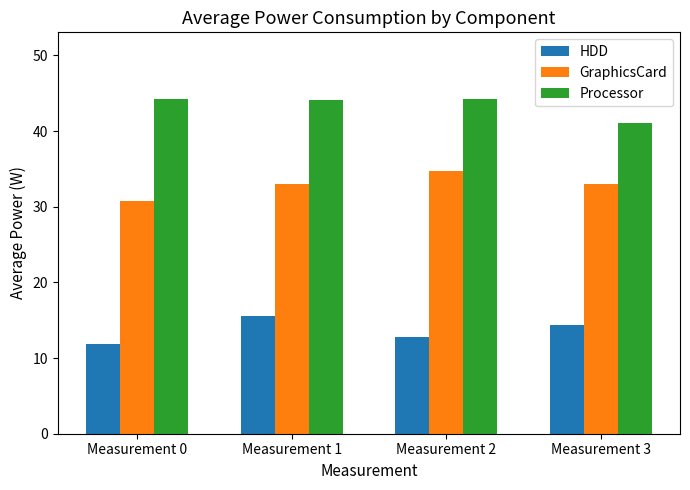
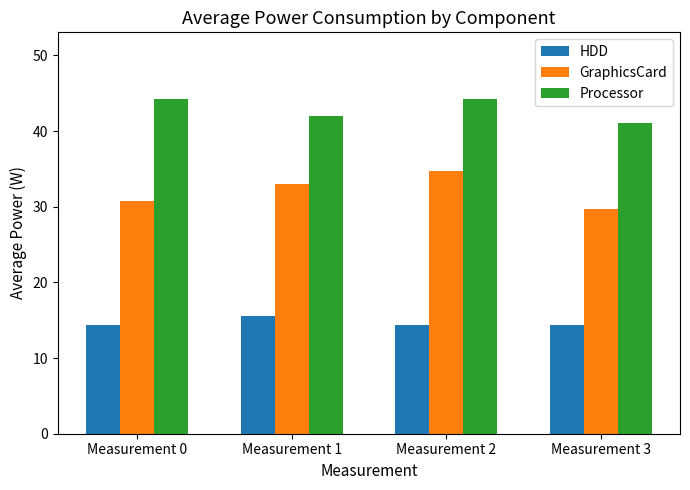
HDD, Measurement 0: 12 -> 14
Processor, Measurement 1: 44 -> 42
HDD, Measurement 2: 13 -> 14
GraphicsCard, Measurement 3: 33 -> 30
